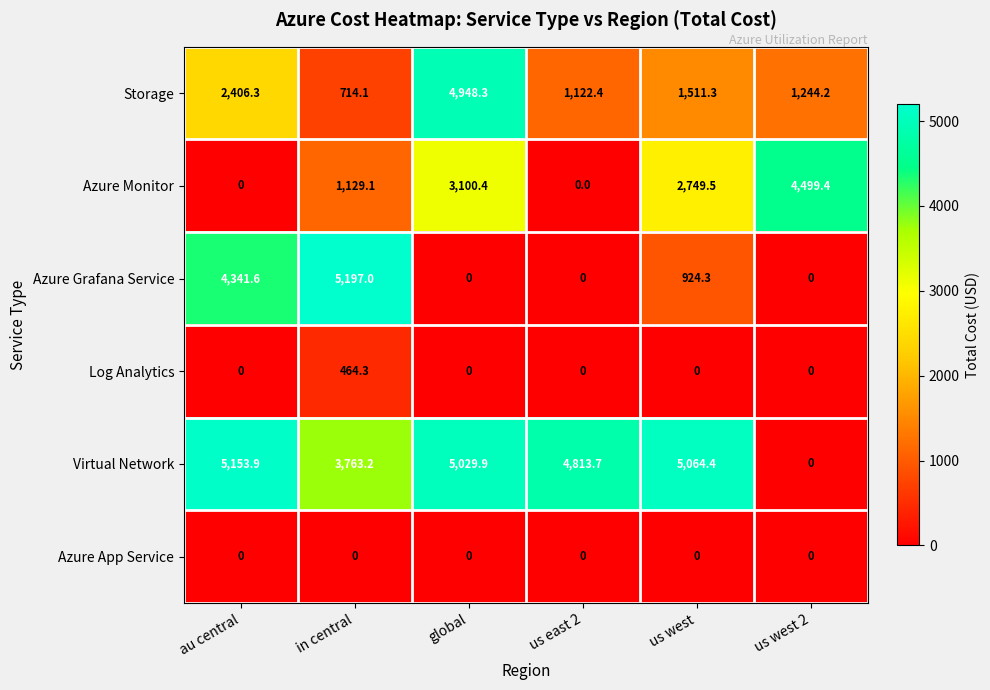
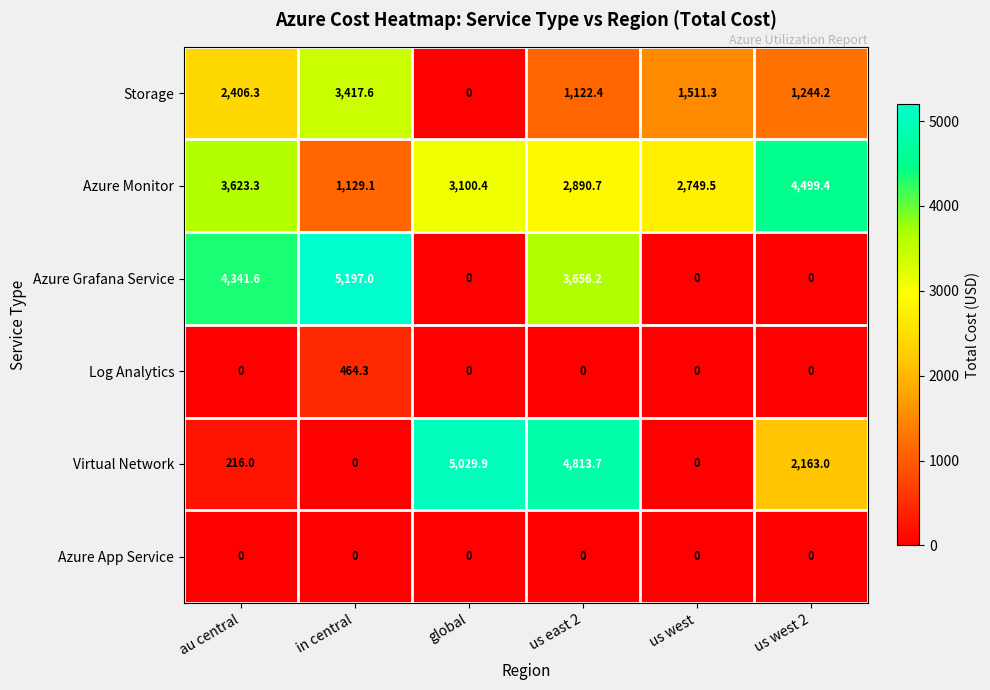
Storage, in central: 714.1 -> 3,417.6
Storage, global: 4,948.3 -> 0
Azure Monitor, au central: 0 -> 3,623.3
Azure Monitor, us east 2: 0.0 -> 2,890.7
Azure Grafana Service, us east 2: 0 -> 3,656.2
Azure Grafana Service, us west: 924.3 -> 0
Virtual Network, au central: 5,153.9 -> 216.0
Virtual Network, in central: 3,763.2 -> 0
Virtual Network, us west: 5,064.4 -> 0
Virtual Network, us west 2: 0 -> 2,163.0
